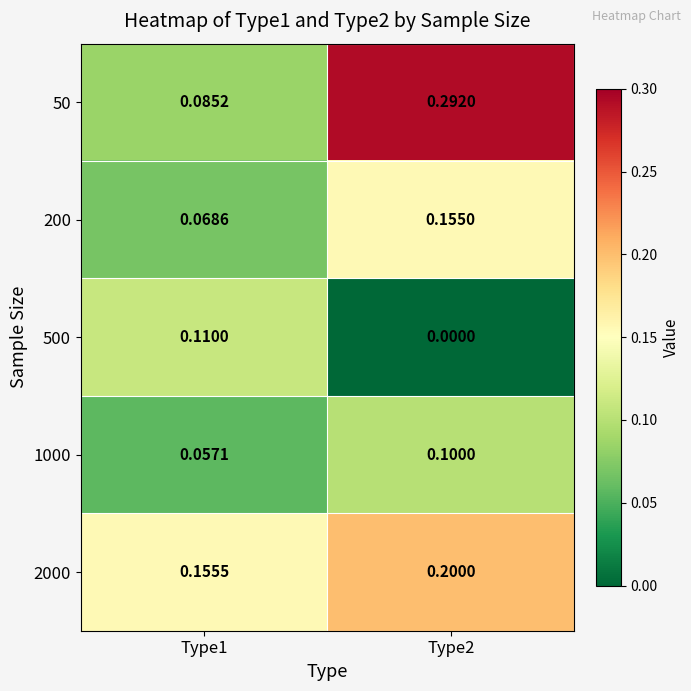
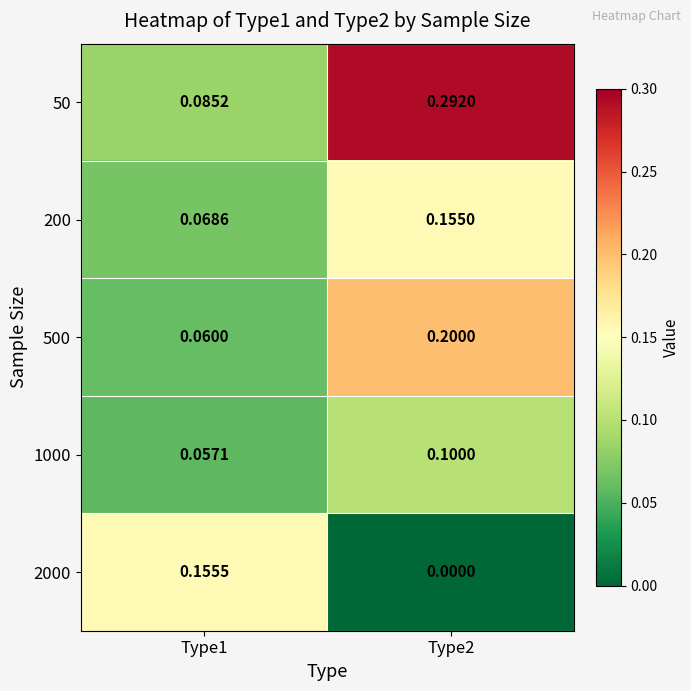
500, Type1: 0.1100 -> 0.0600
500, Type2: 0.0000 -> 0.2000
2000, Type2: 0.2000 -> 0.0000
